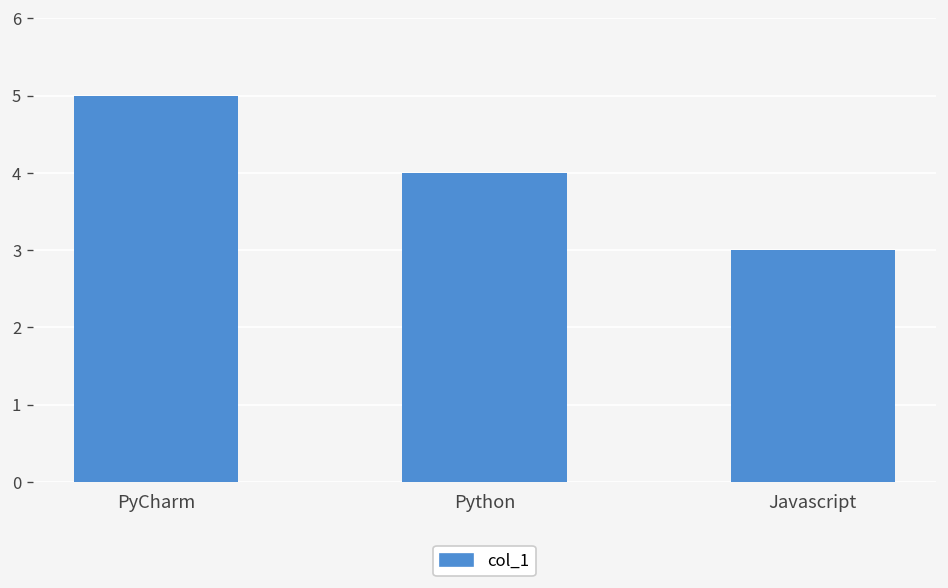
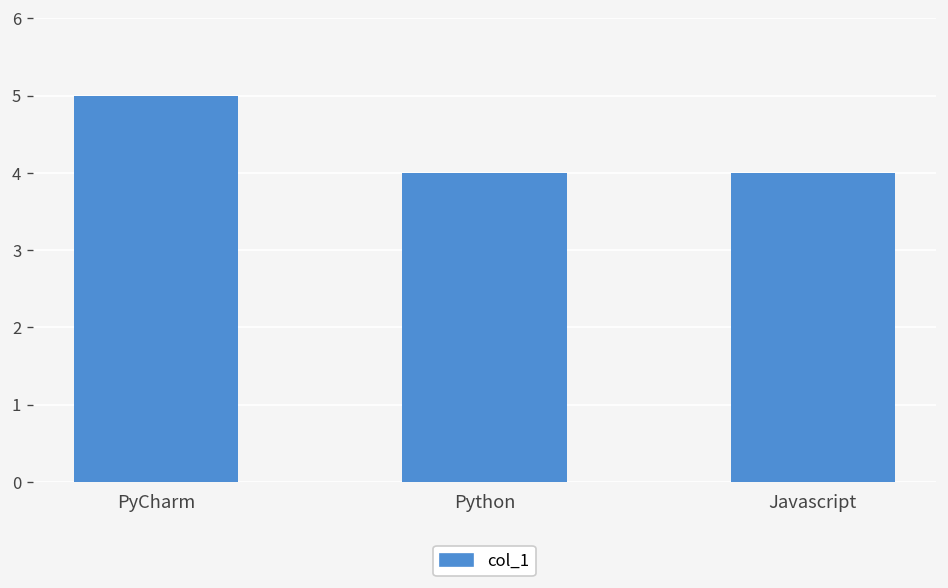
Javascript: 3 -> 4
